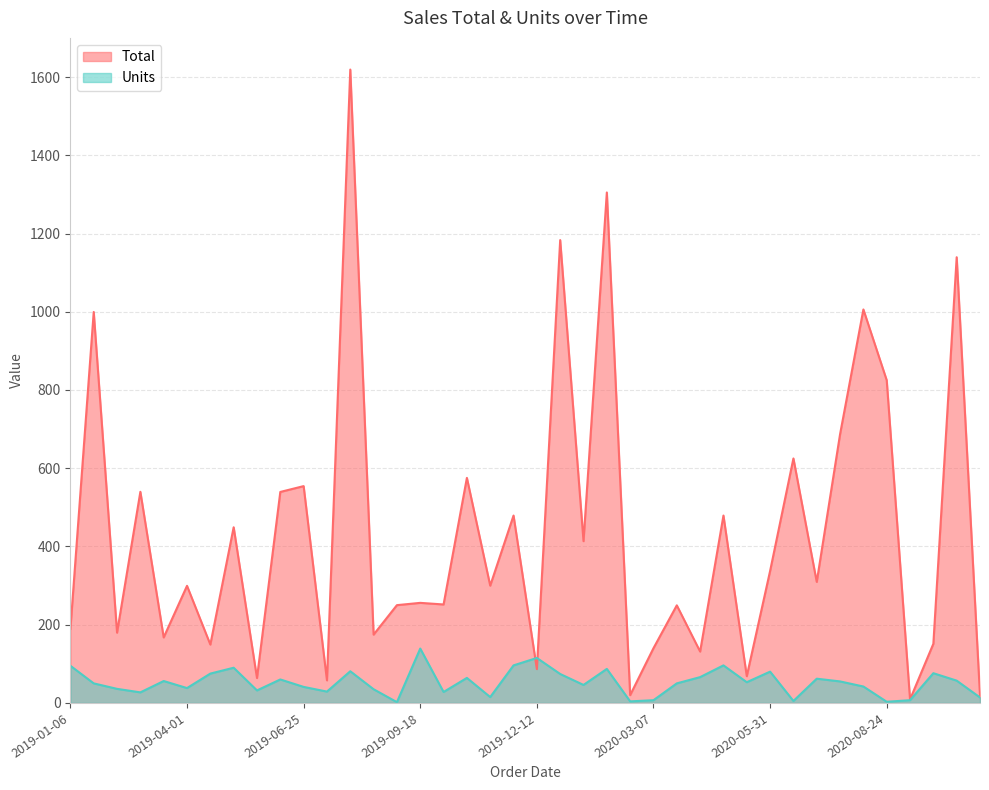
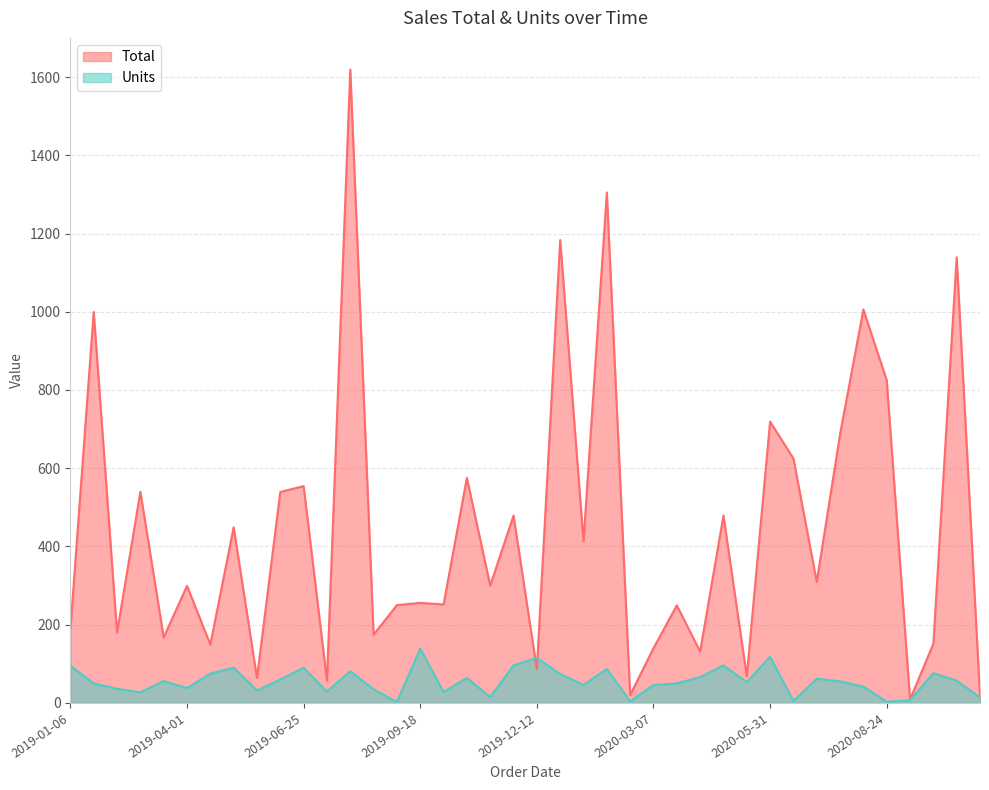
Units, 2019-06-25: 40 -> 90
Units, 2020-03-07: 10 -> 50
Total, 2020-05-31: 340 -> 720
Units, 2020-05-31: 80 -> 120
